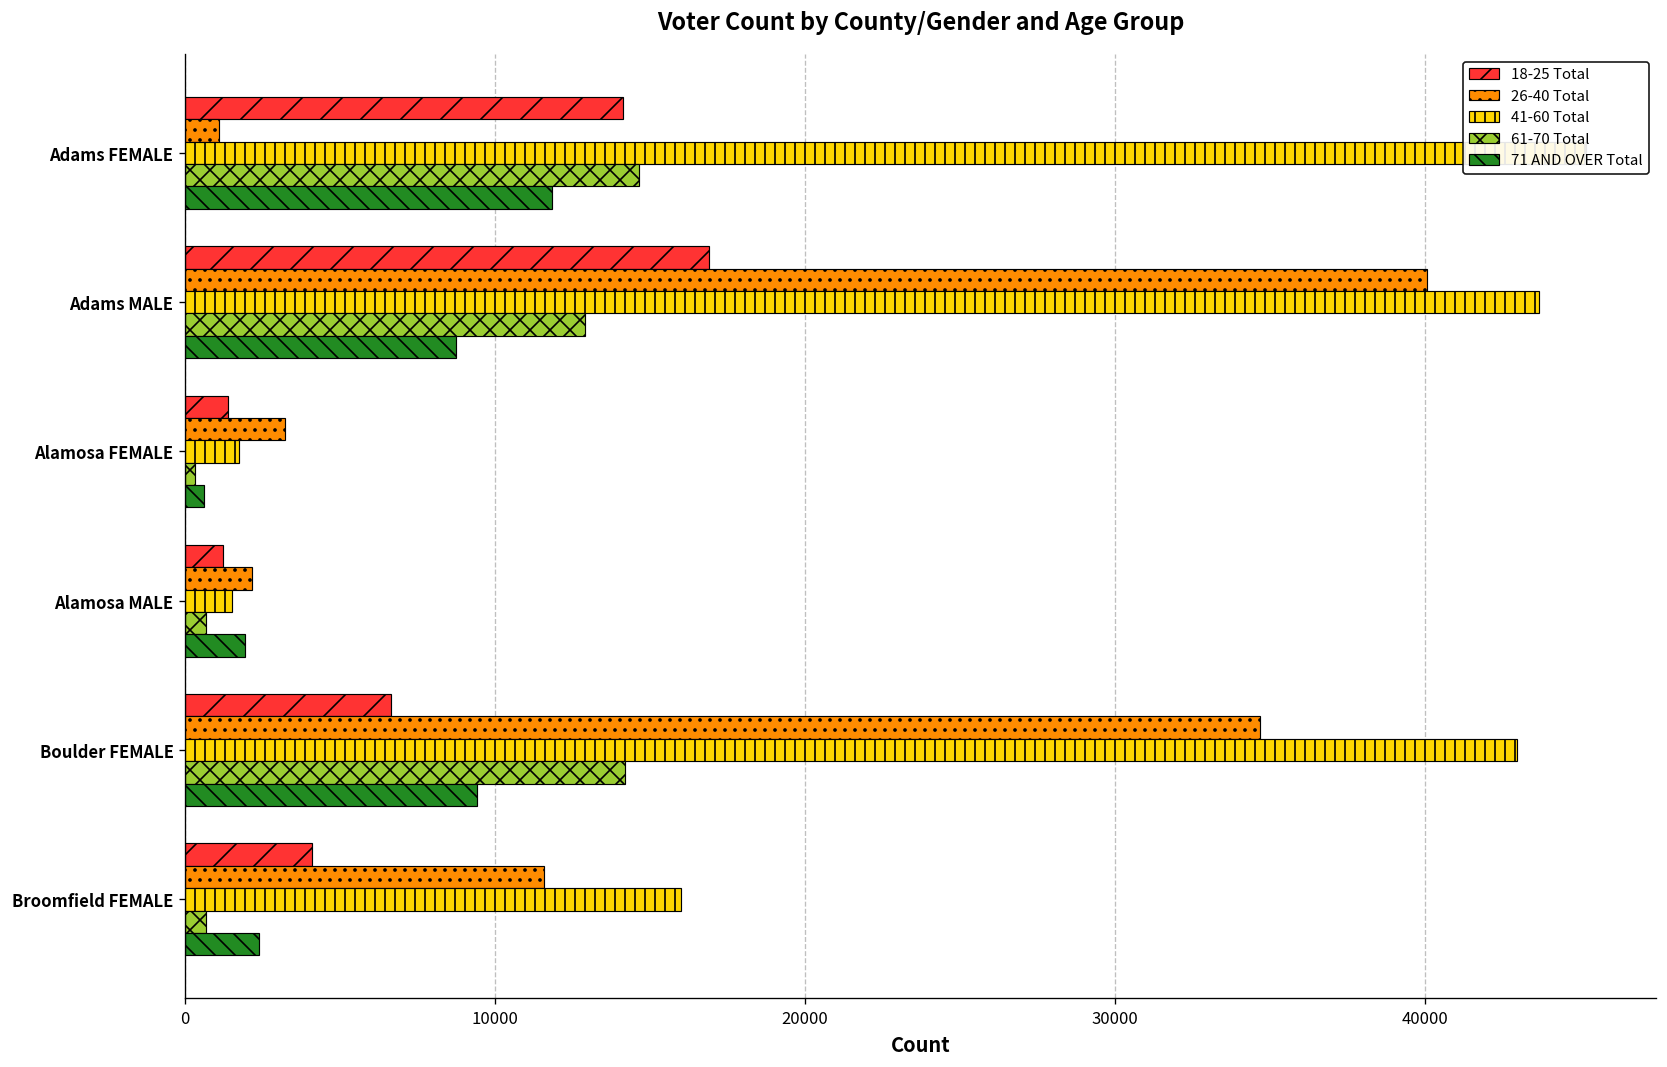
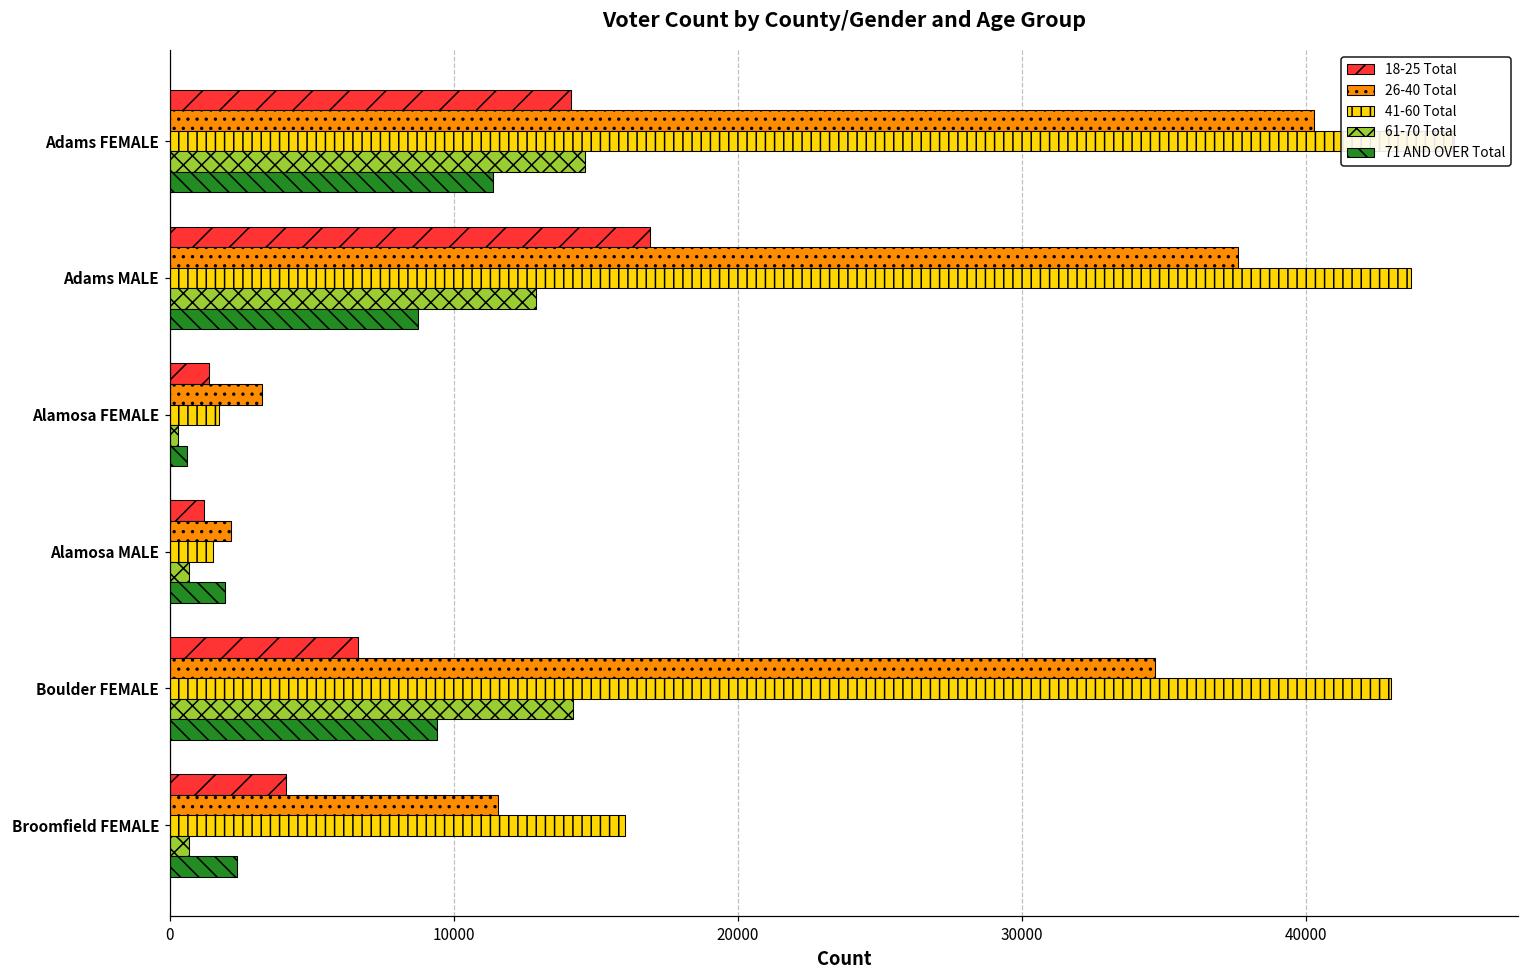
26-40 Total, Adams FEMALE: 1100 -> 40300
71 AND OVER Total, Adams FEMALE: 11800 -> 11400
26-40 Total, Adams MALE: 40100 -> 37600
